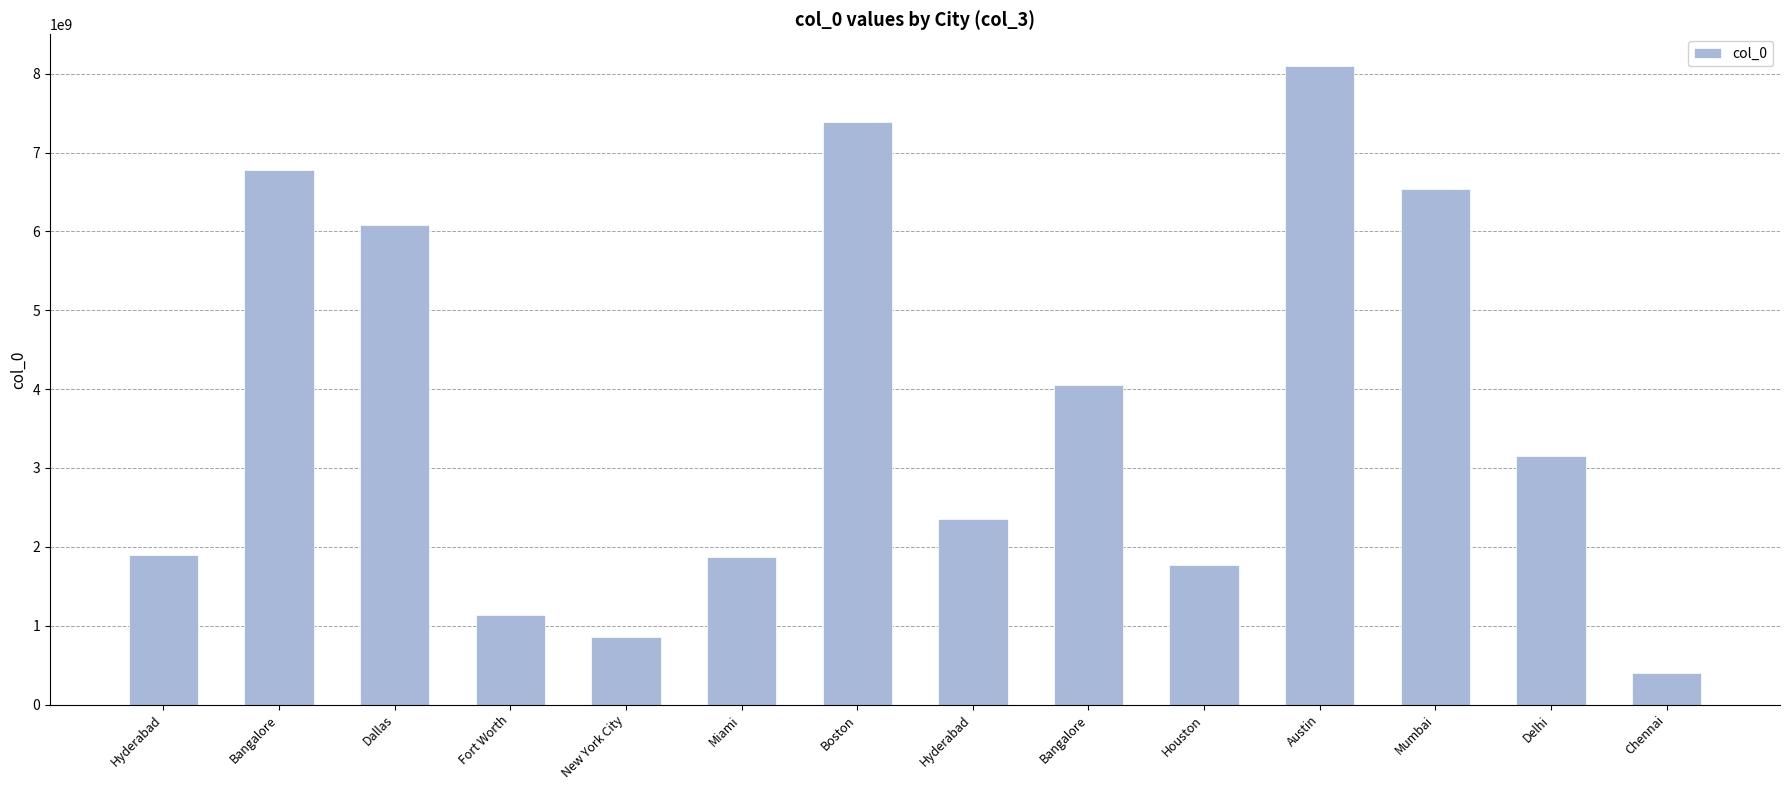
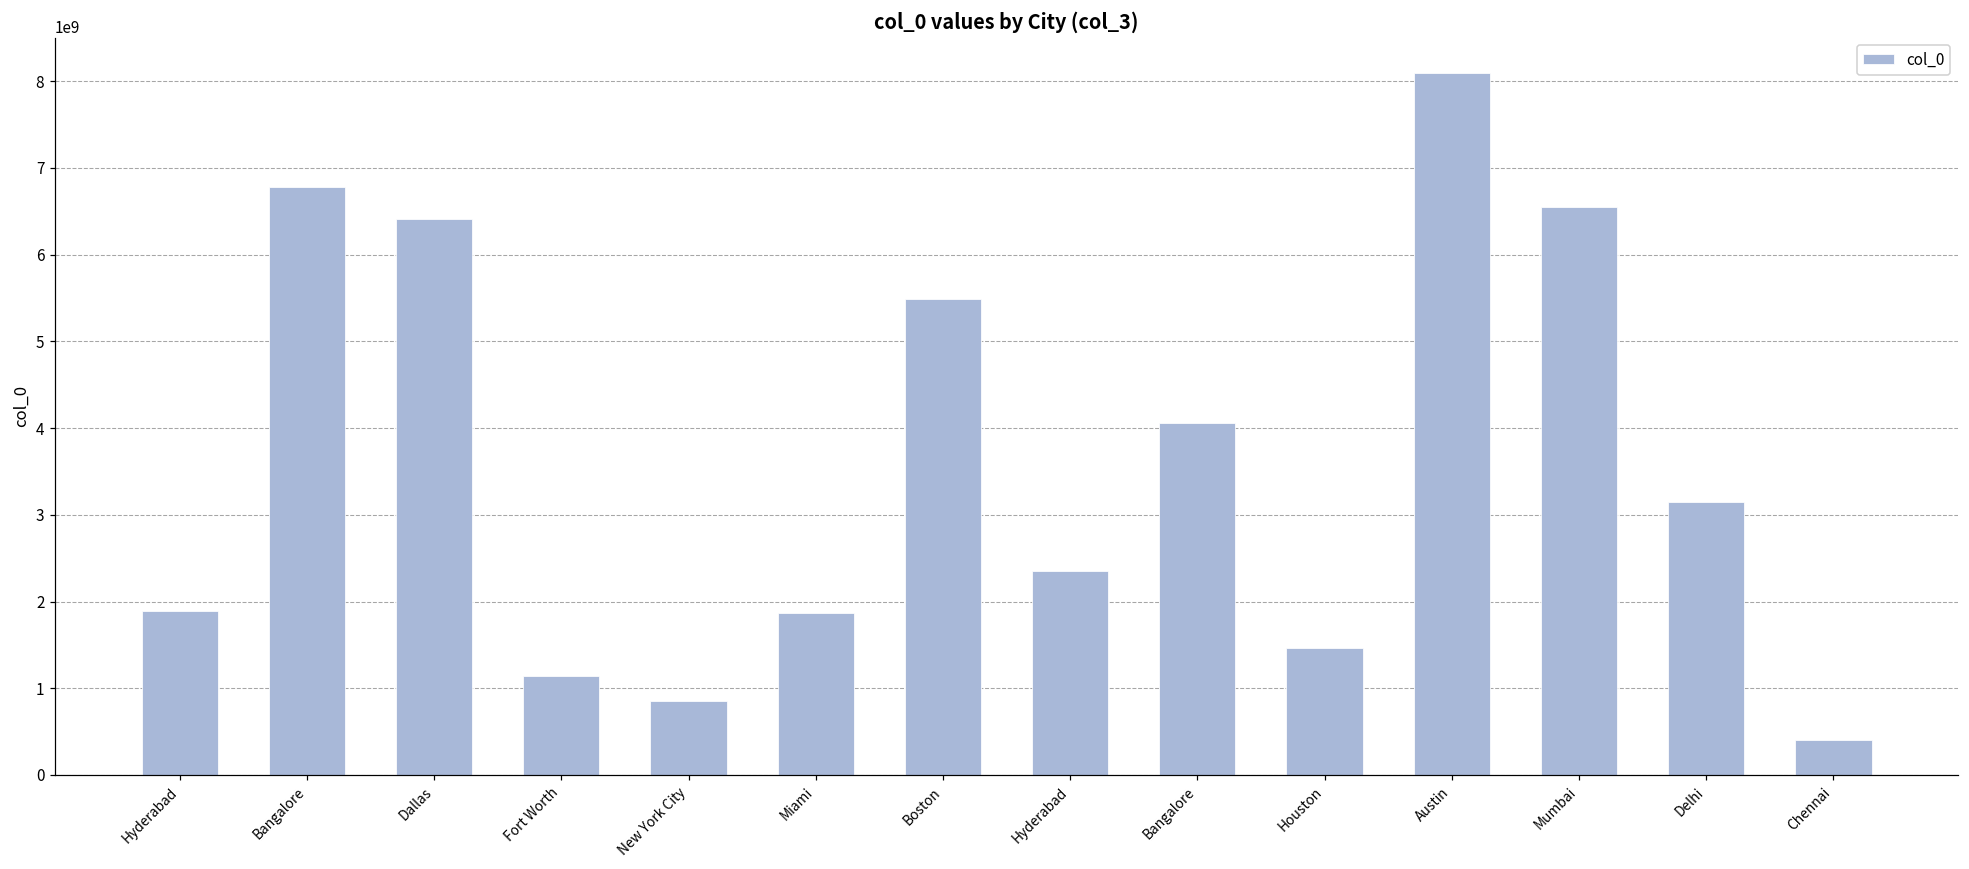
Dallas: 6100000000 -> 6400000000
Boston: 7400000000 -> 5500000000
Houston: 1800000000 -> 1500000000
